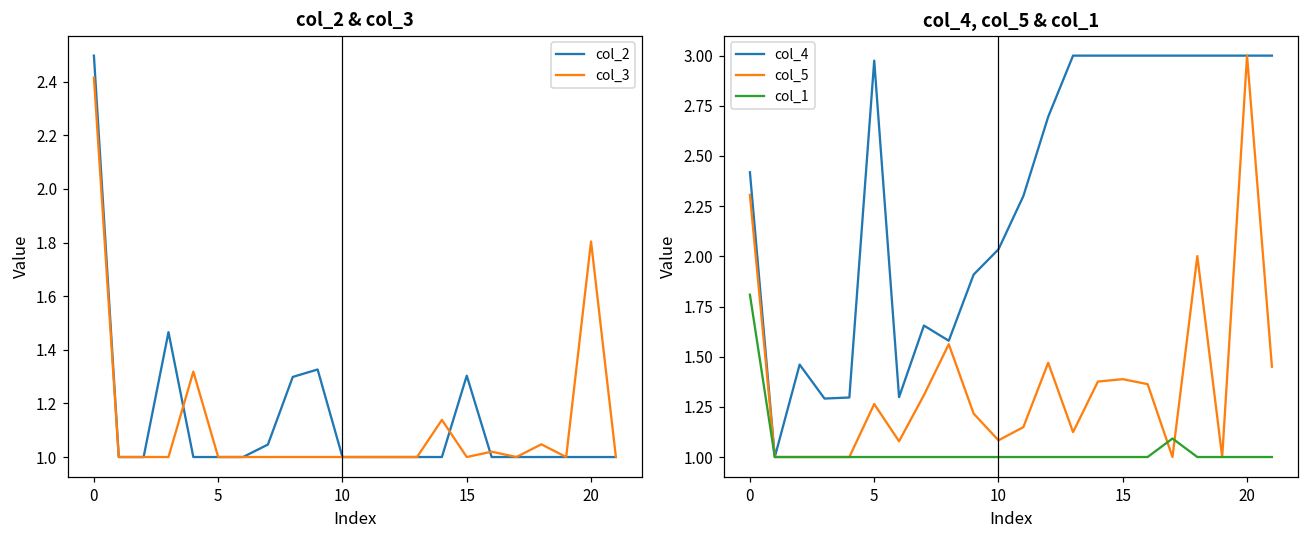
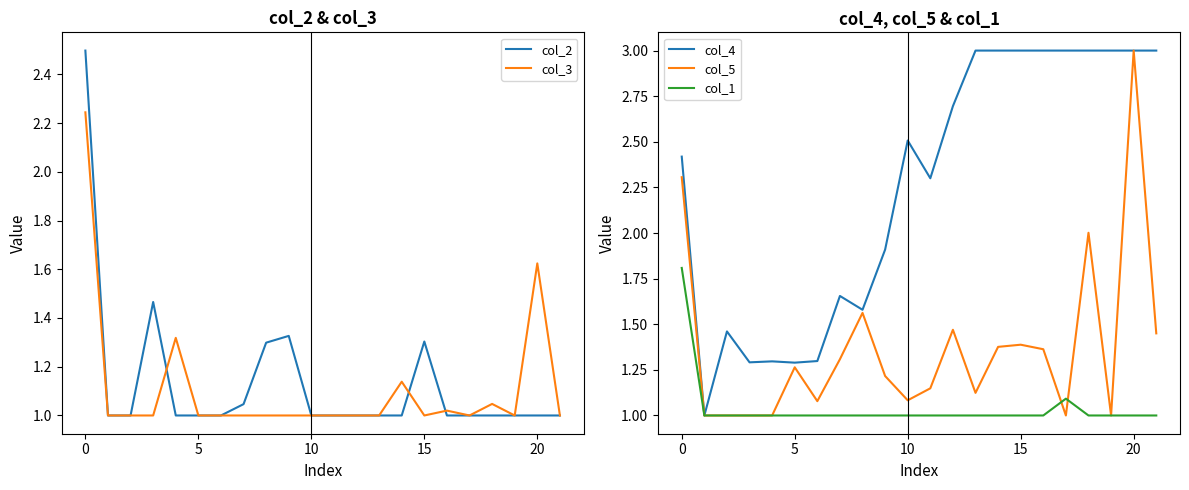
col_2 & col_3, col_3, 0: 2.42 -> 2.24
col_2 & col_3, col_3, 20: 1.80 -> 1.62
col_4, col_5 & col_1, col_4, 5: 2.98 -> 1.29
col_4, col_5 & col_1, col_4, 10: 2.03 -> 2.51
